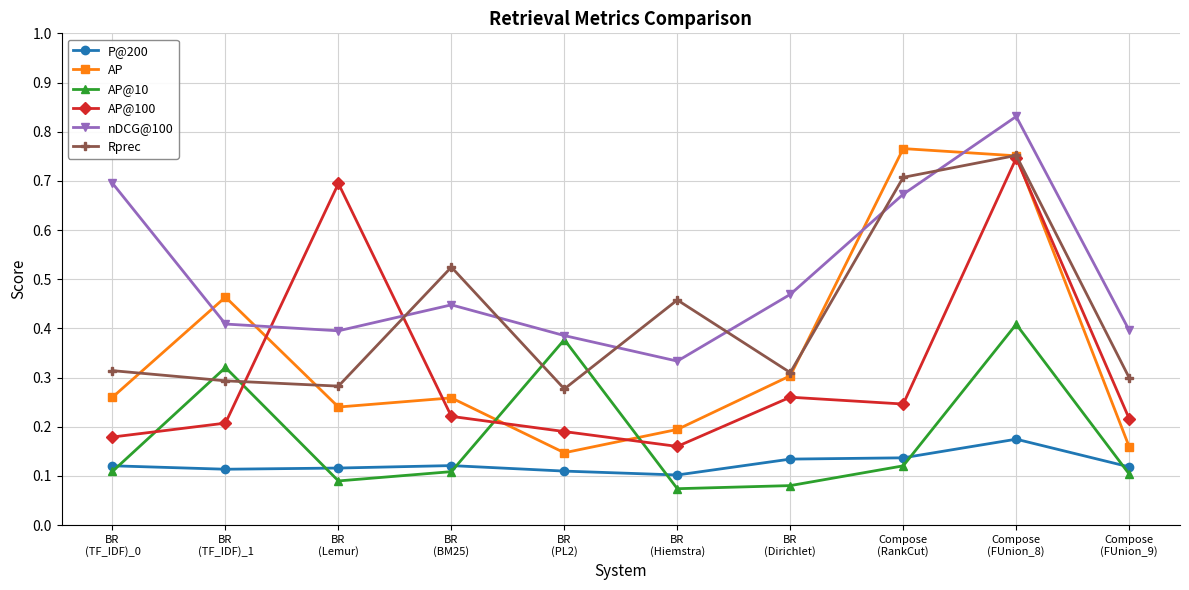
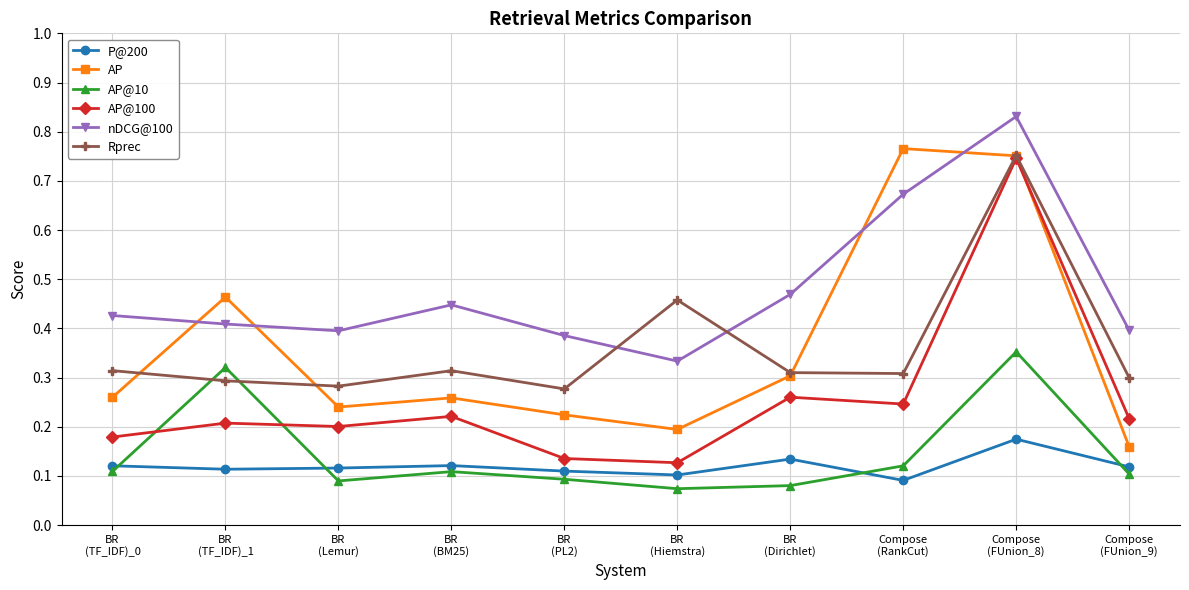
nDCG@100, BR (TF_IDF)_0: 0.70 -> 0.43
AP@100, BR (Lemur): 0.69 -> 0.20
Rprec, BR (BM25): 0.52 -> 0.31
AP, BR (PL2): 0.15 -> 0.22
AP@10, BR (PL2): 0.38 -> 0.09
AP@100, BR (PL2): 0.19 -> 0.14
AP@100, BR (Hiemstra): 0.16 -> 0.13
P@200, Compose (RankCut): 0.14 -> 0.09
Rprec, Compose (RankCut): 0.71 -> 0.31
AP@10, Compose (FUnion_8): 0.41 -> 0.35
